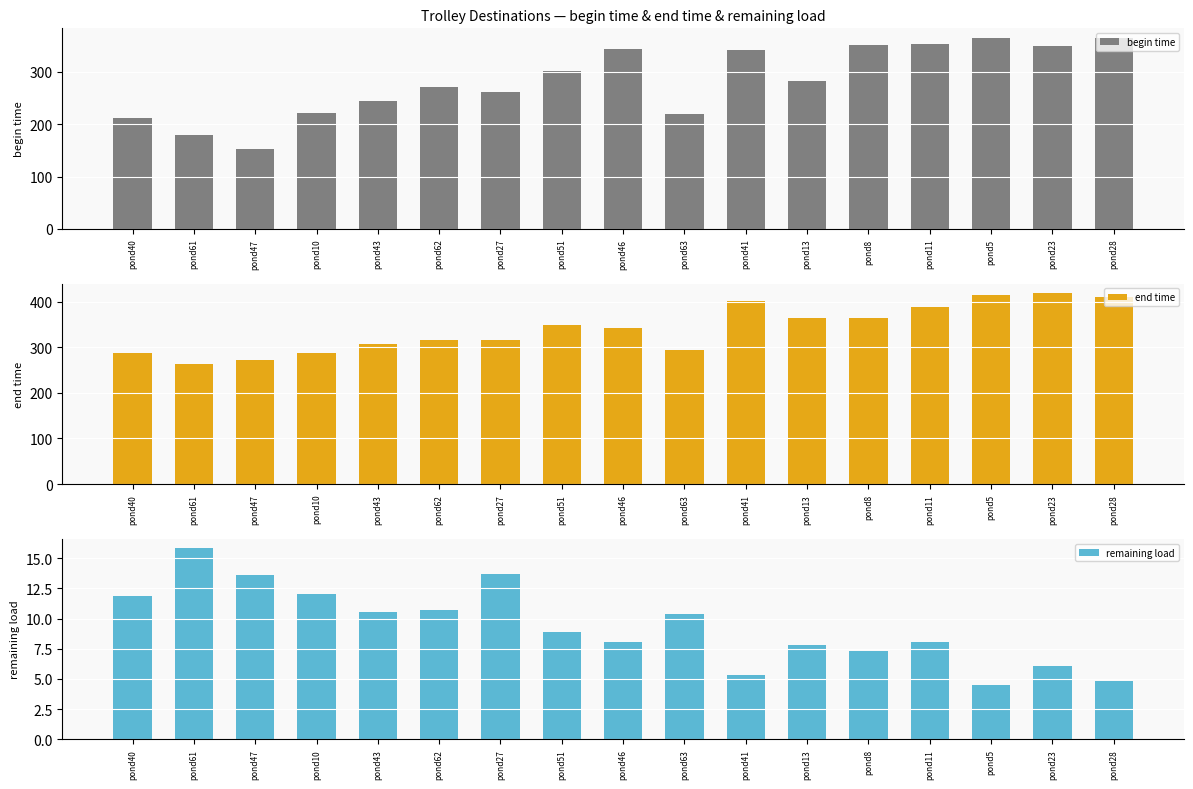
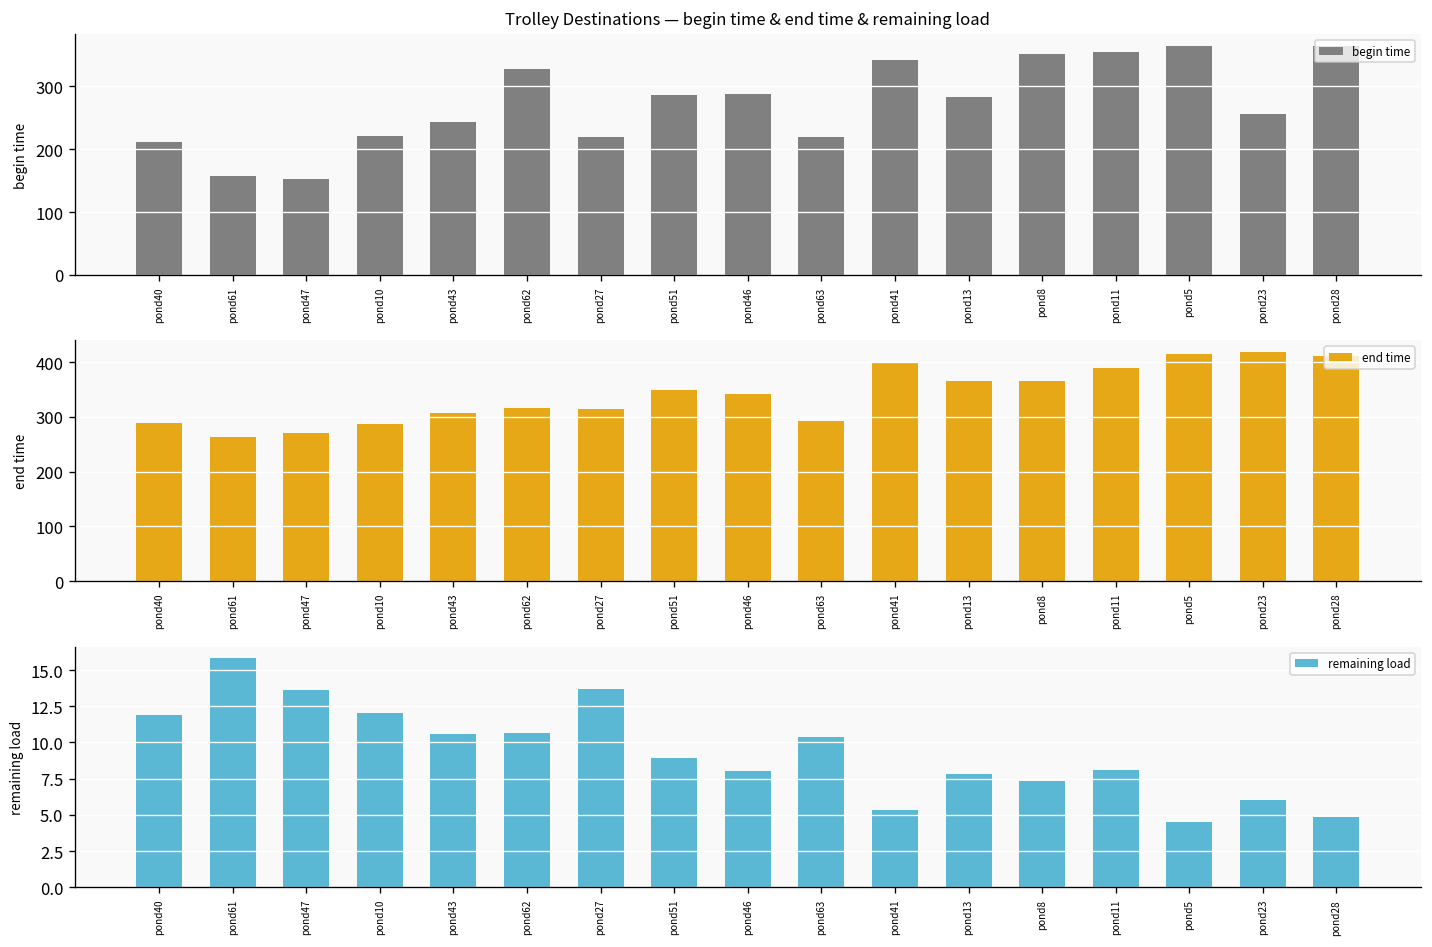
Trolley Destinations — begin time & end time & remaining load, pond61: 180 -> 160
Trolley Destinations — begin time & end time & remaining load, pond62: 270 -> 330
Trolley Destinations — begin time & end time & remaining load, pond27: 260 -> 220
Trolley Destinations — begin time & end time & remaining load, pond51: 300 -> 290
Trolley Destinations — begin time & end time & remaining load, pond46: 340 -> 290
Trolley Destinations — begin time & end time & remaining load, pond23: 350 -> 260
